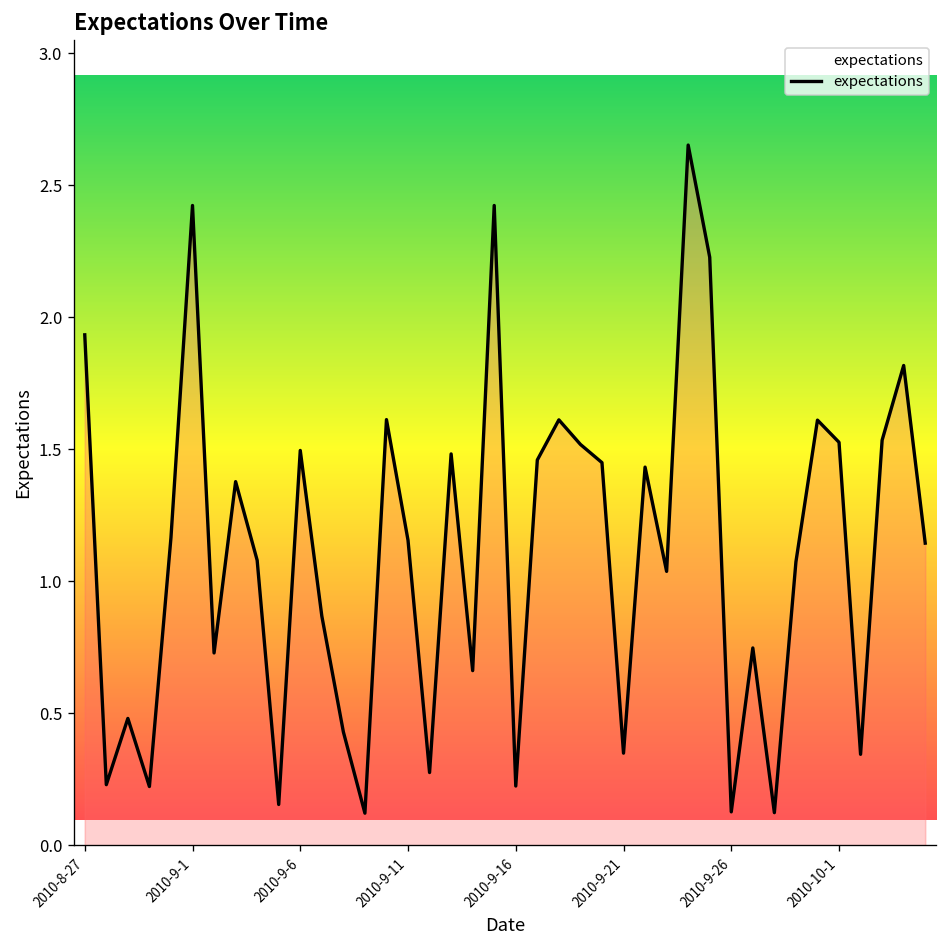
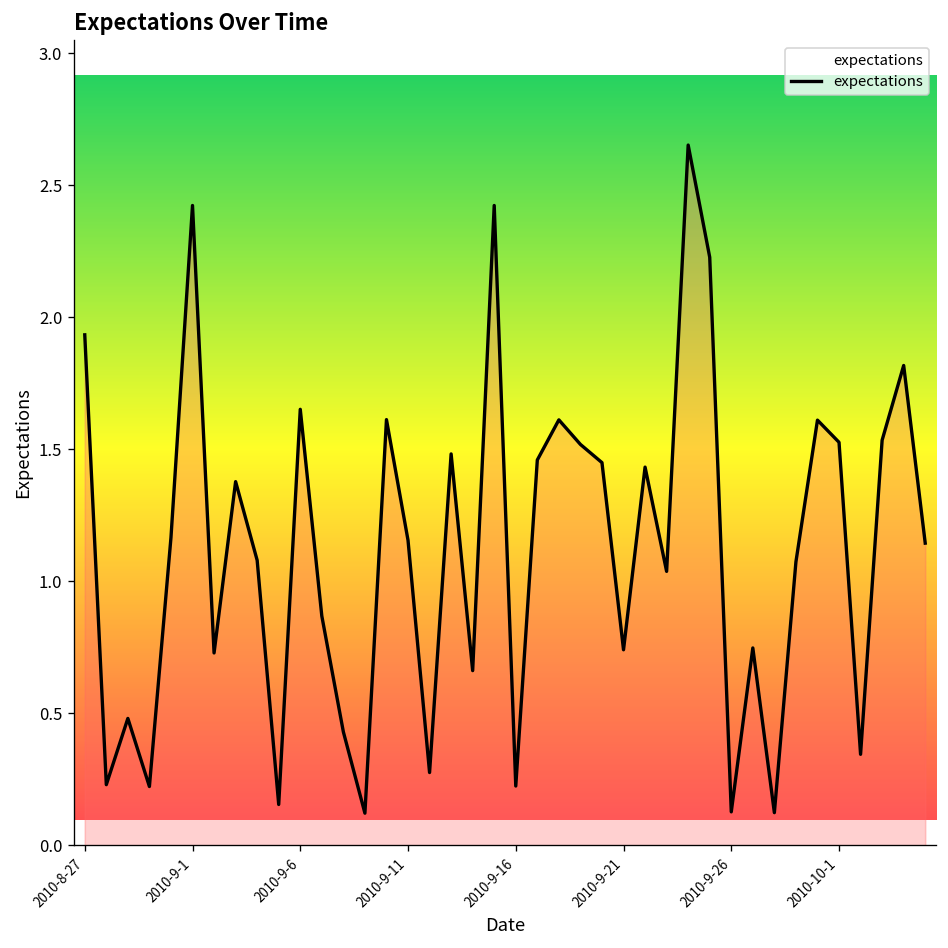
2010-9-6: 1.50 -> 1.65
2010-9-21: 0.35 -> 0.74
